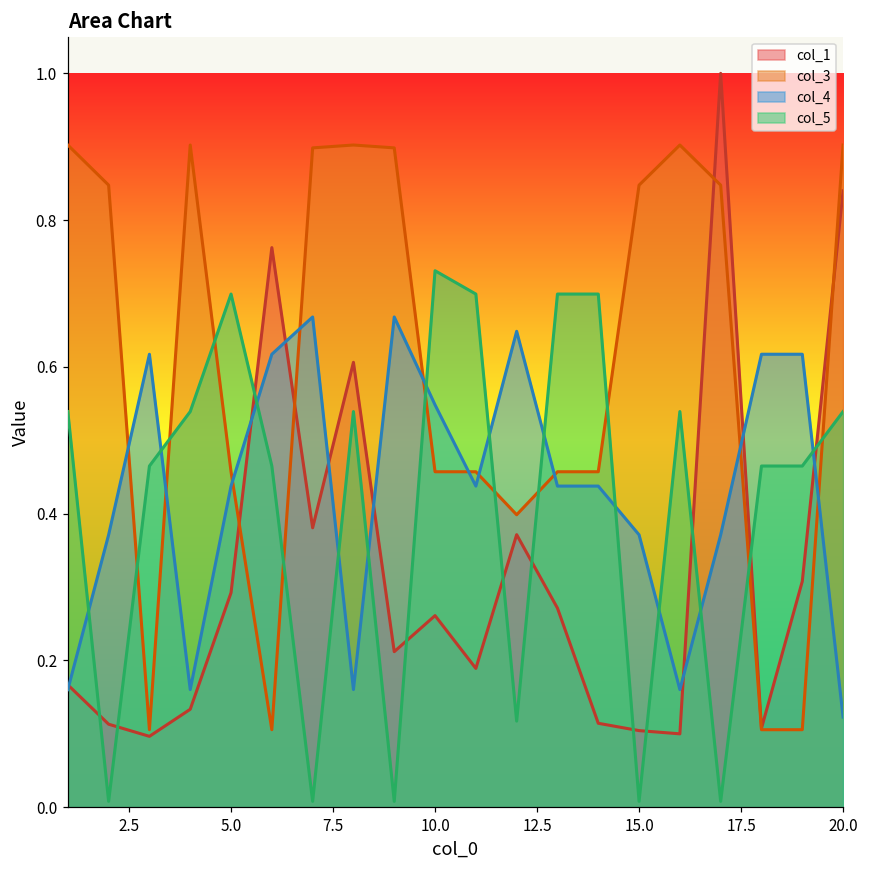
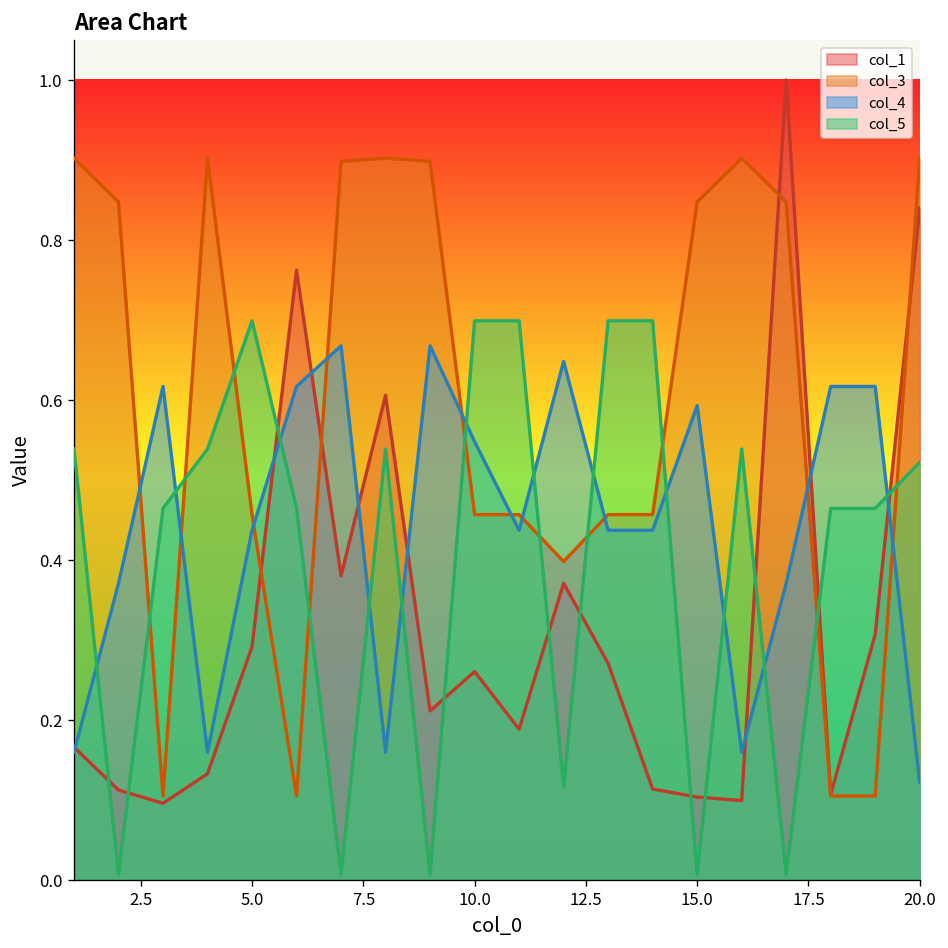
col_5, 10.0: 0.73 -> 0.70
col_4, 15.0: 0.37 -> 0.59
col_5, 20.0: 0.54 -> 0.52
